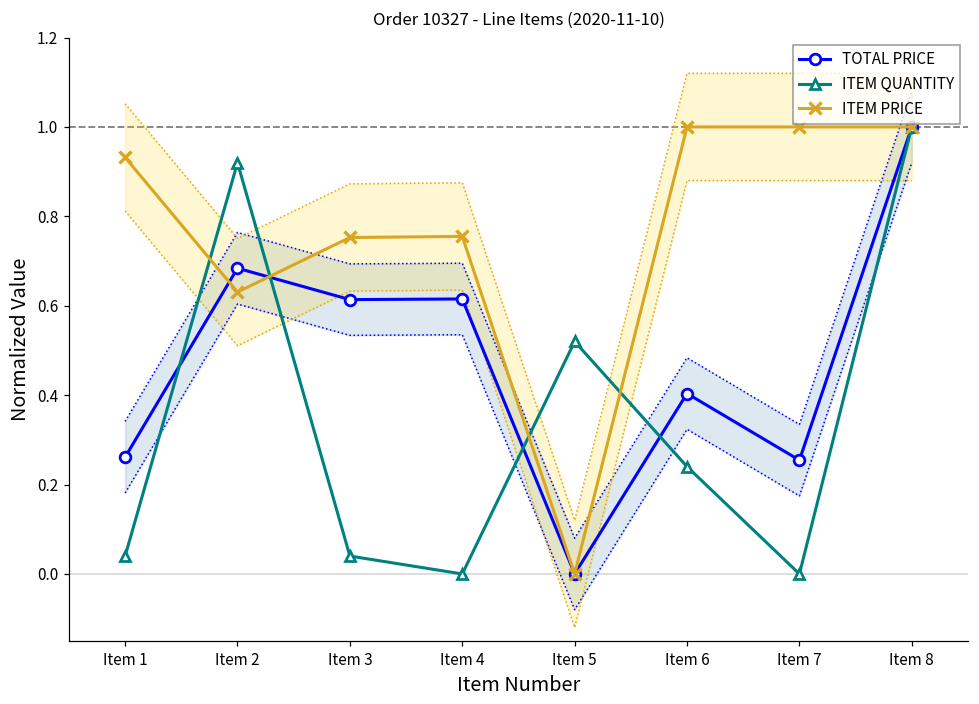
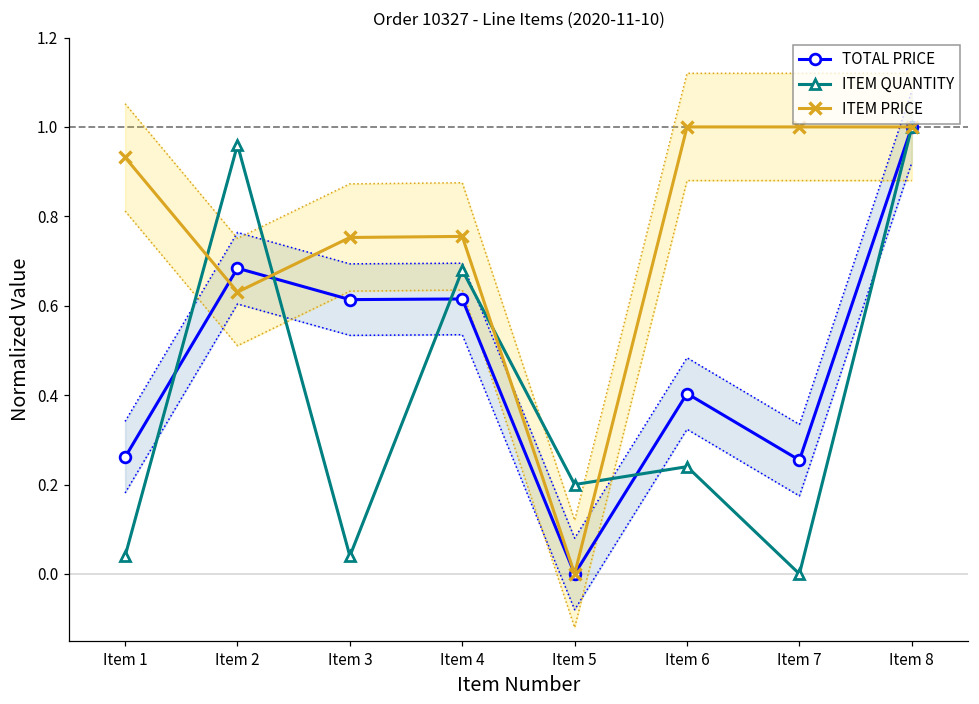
ITEM QUANTITY, Item 2: 0.92 -> 0.96
ITEM QUANTITY, Item 4: 0.00 -> 0.68
ITEM QUANTITY, Item 5: 0.52 -> 0.20
